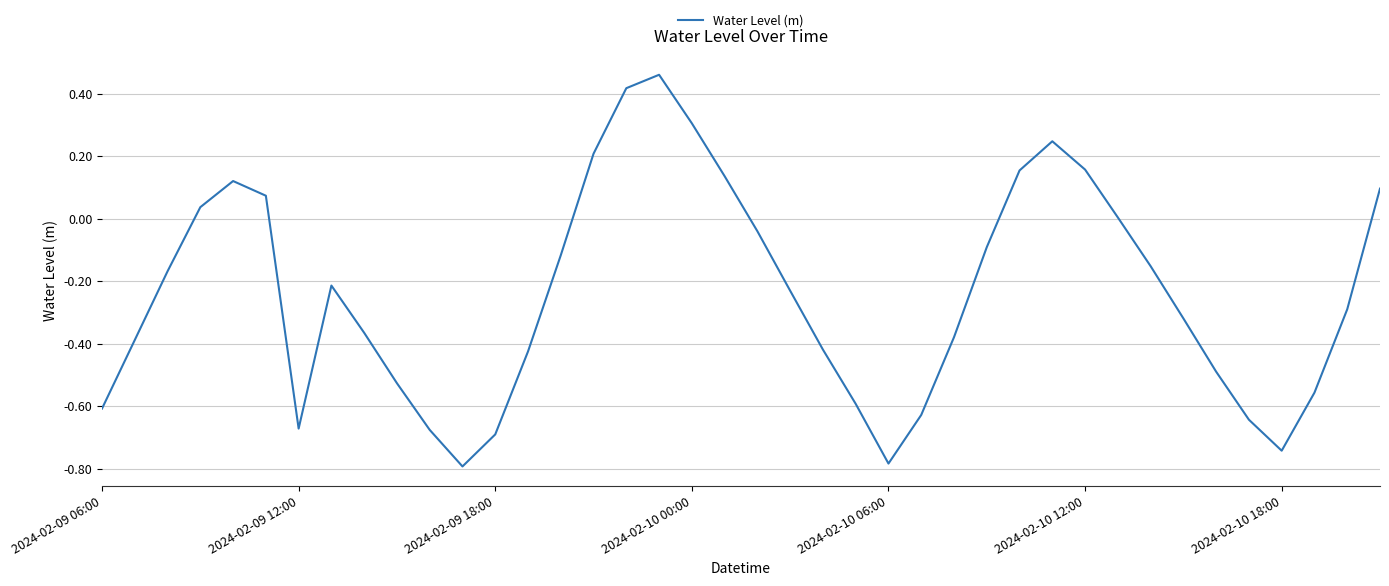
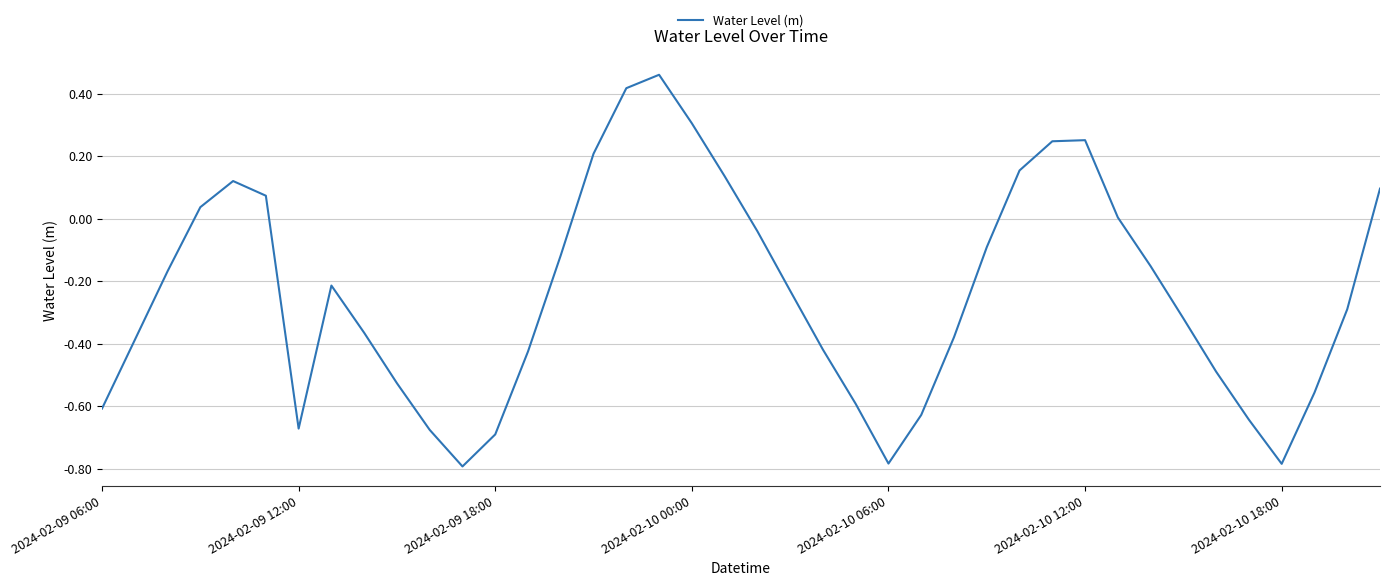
2024-02-10 12:00: 0.16 -> 0.25
2024-02-10 18:00: -0.74 -> -0.78
